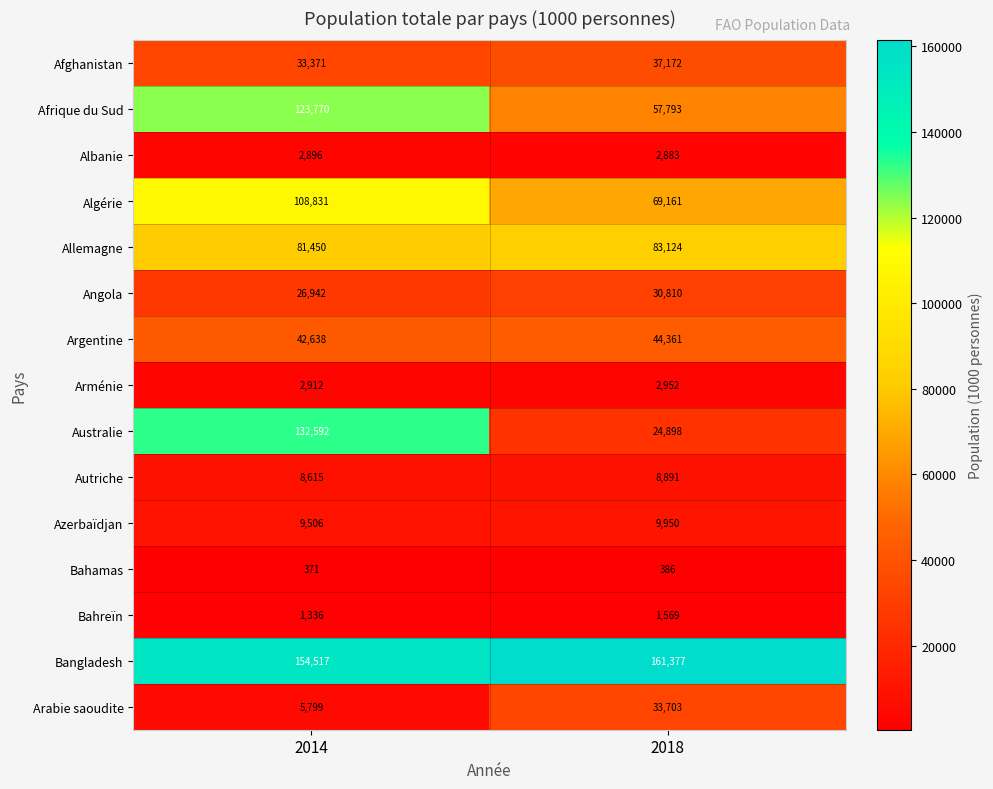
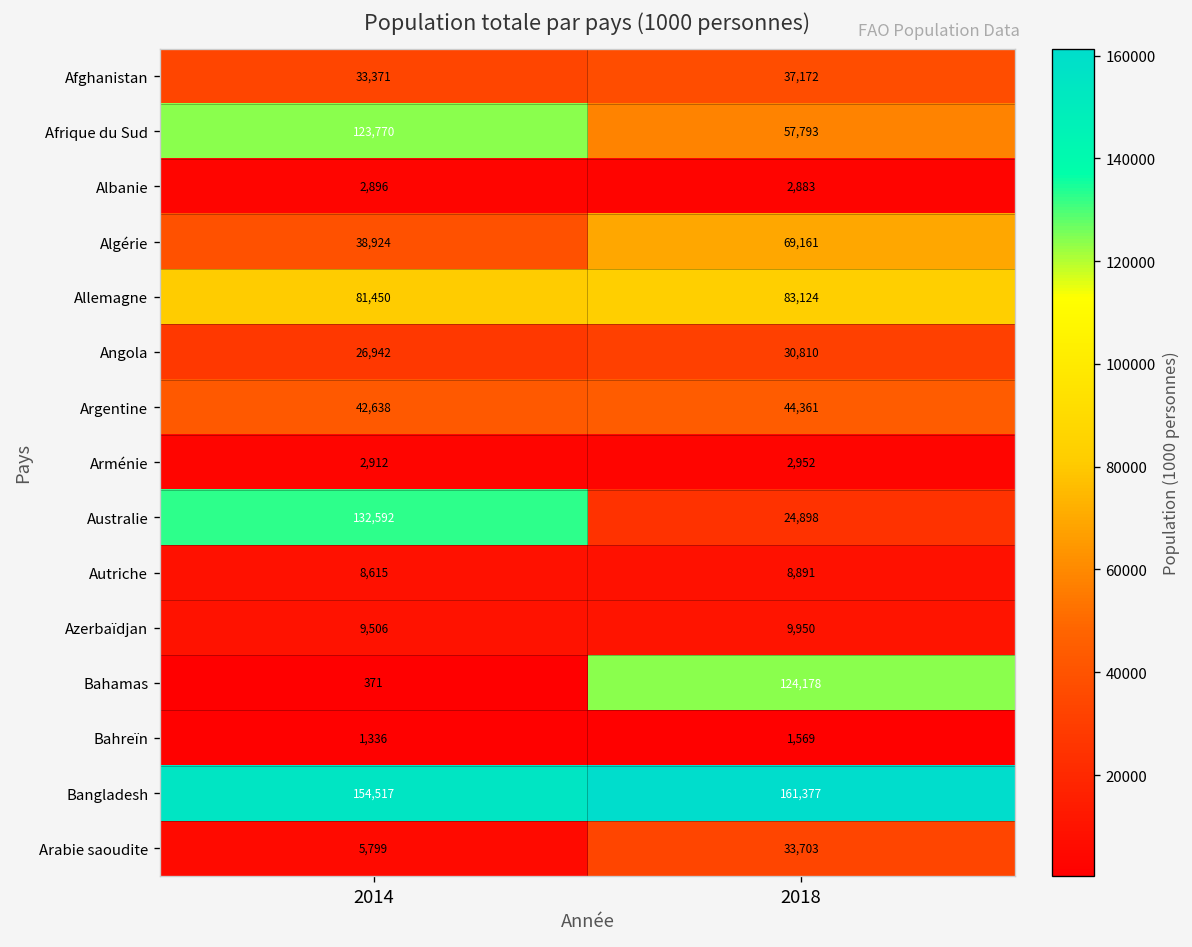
Algérie, 2014: 108,831 -> 38,924
Bahamas, 2018: 386 -> 124,178
